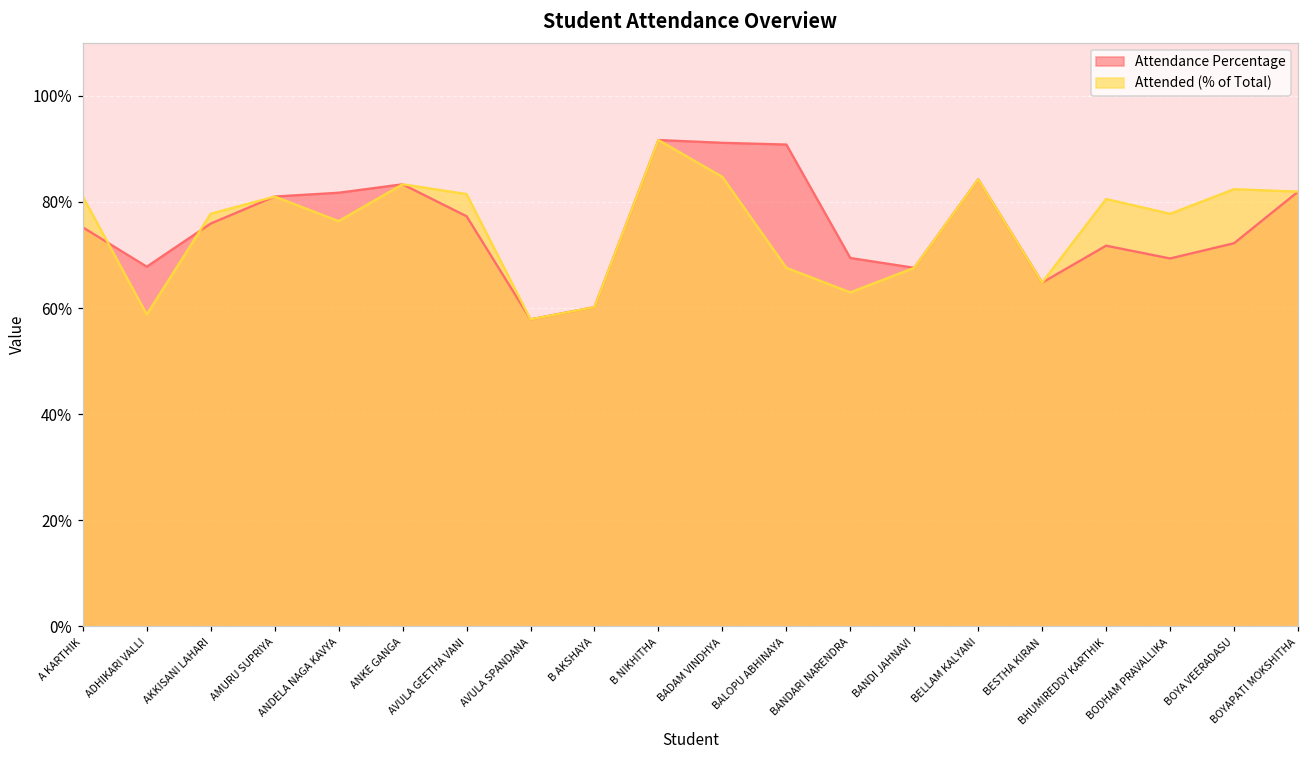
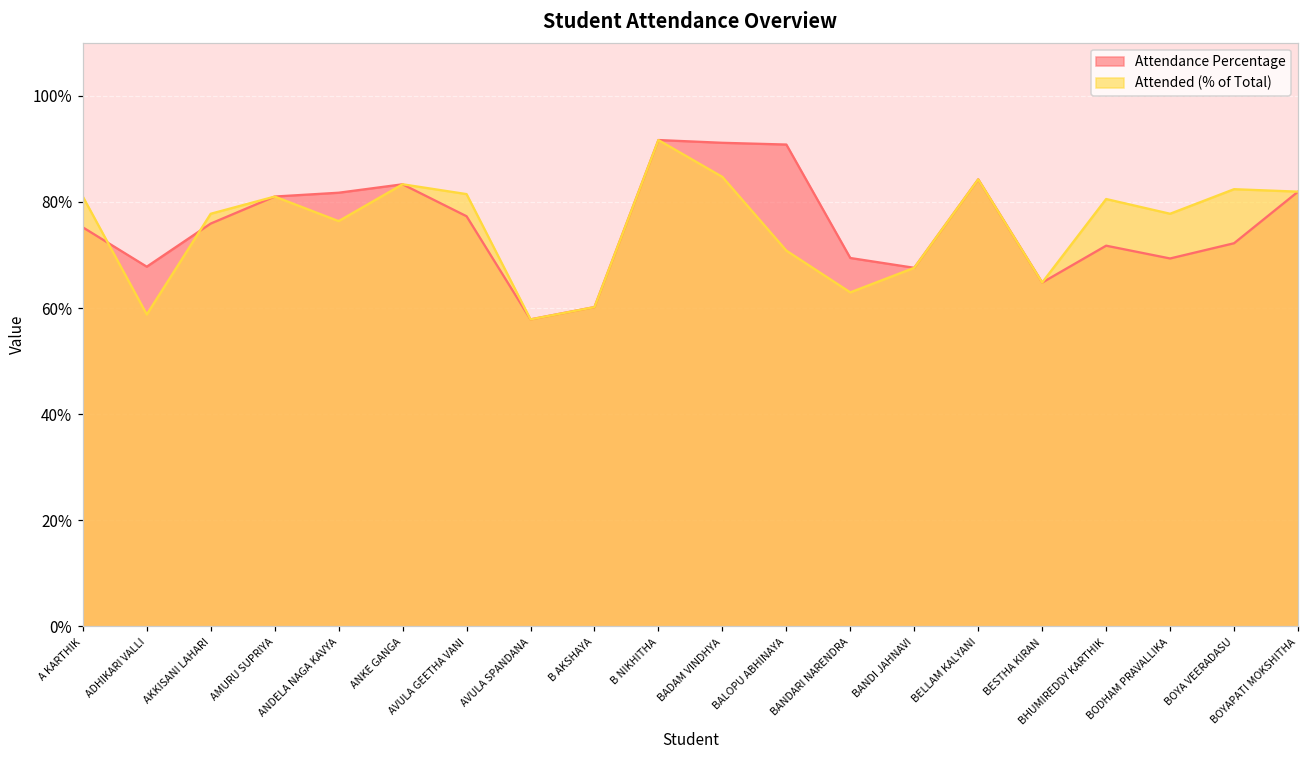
Attended (% of Total), BALOPU ABHINAYA: 68% -> 71%
